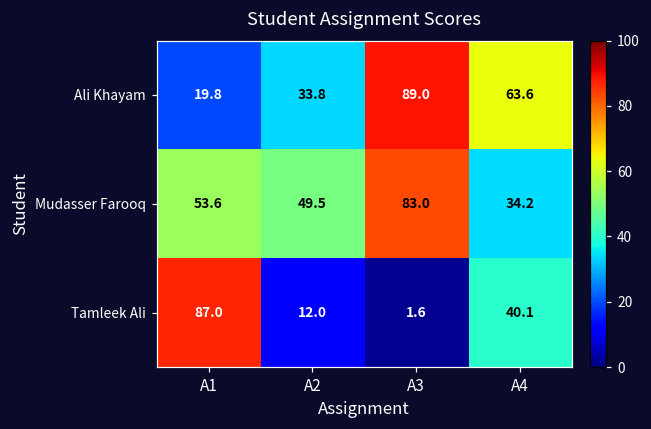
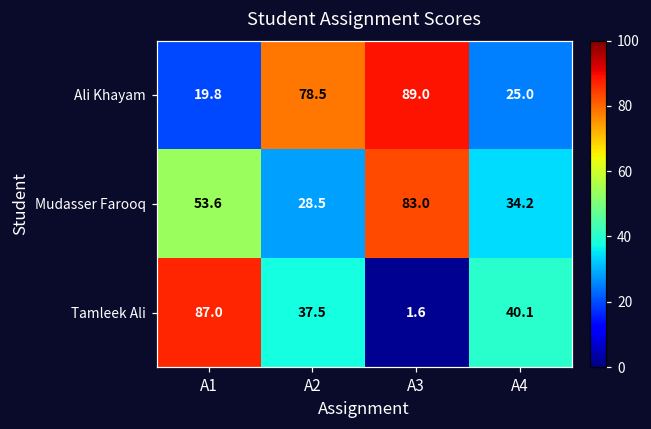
Ali Khayam, A2: 33.8 -> 78.5
Ali Khayam, A4: 63.6 -> 25.0
Mudasser Farooq, A2: 49.5 -> 28.5
Tamleek Ali, A2: 12.0 -> 37.5
